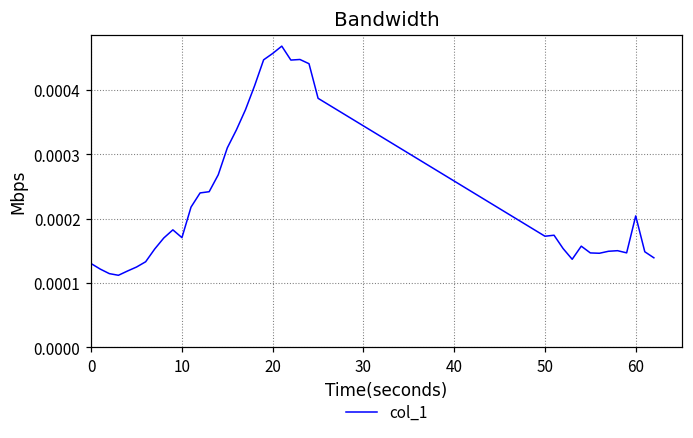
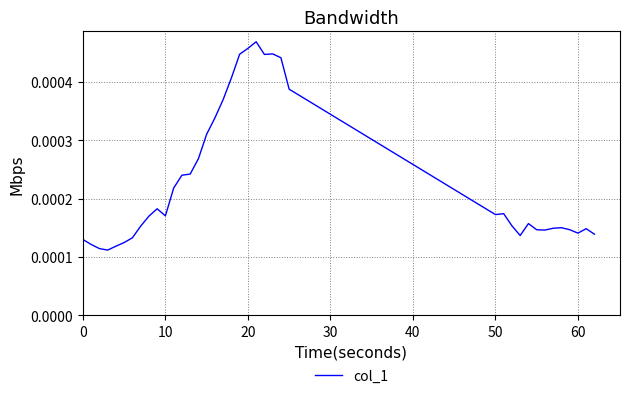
60: 0.00020 -> 0.00014
